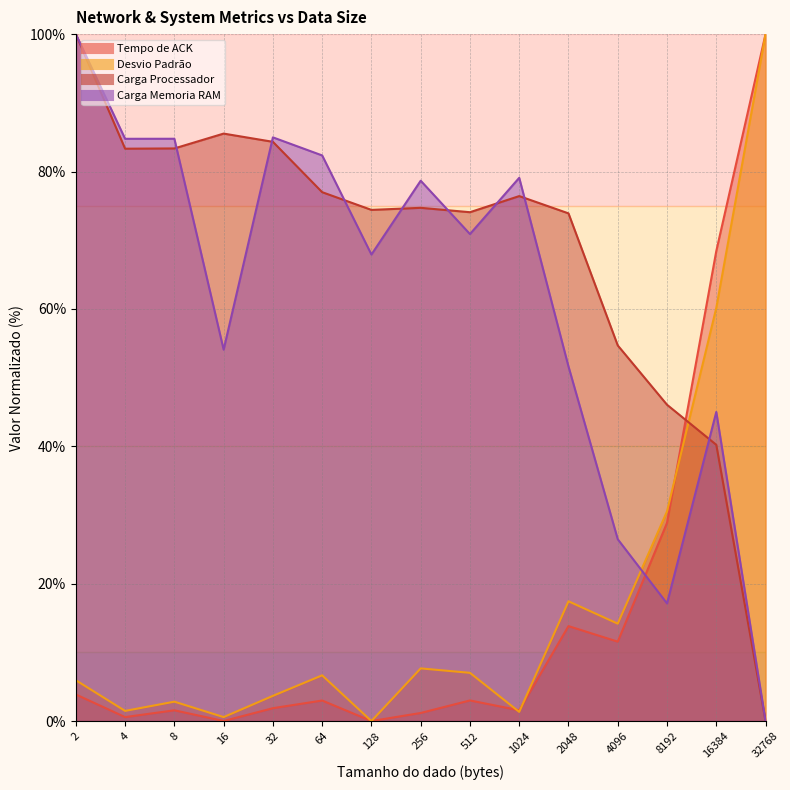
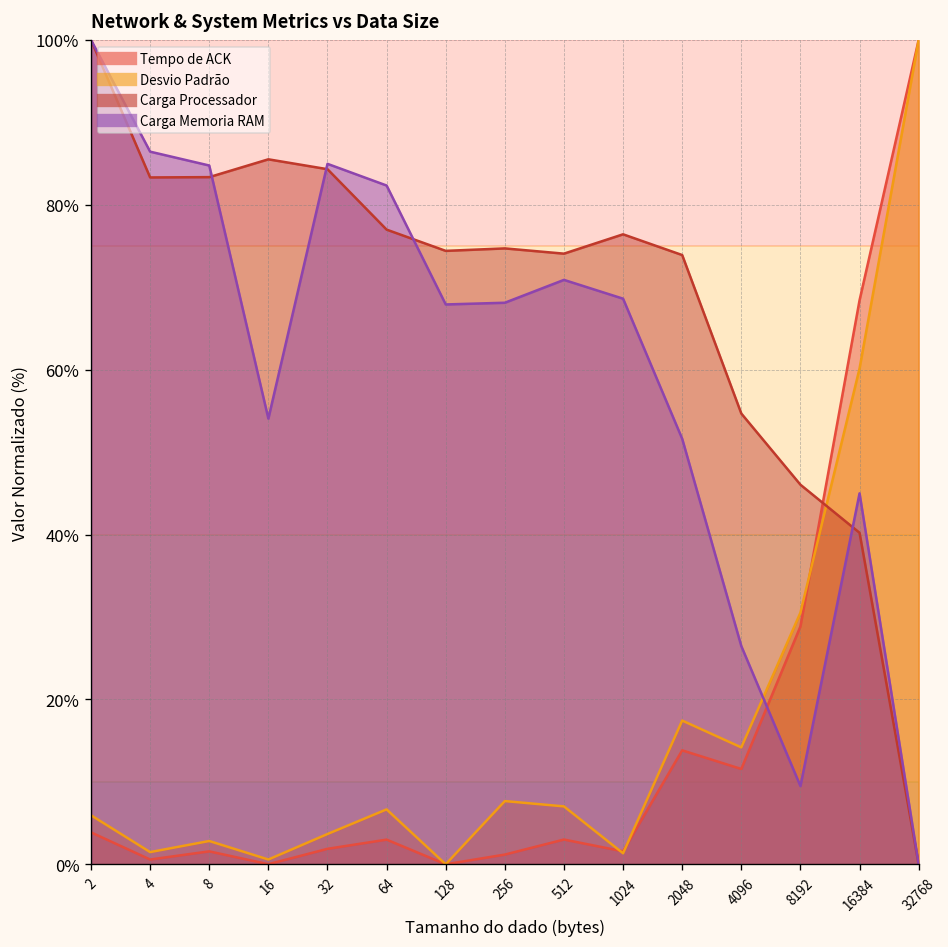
Carga Memoria RAM, 4: 85% -> 86%
Carga Memoria RAM, 256: 79% -> 68%
Carga Memoria RAM, 1024: 79% -> 69%
Carga Memoria RAM, 8192: 17% -> 9%
